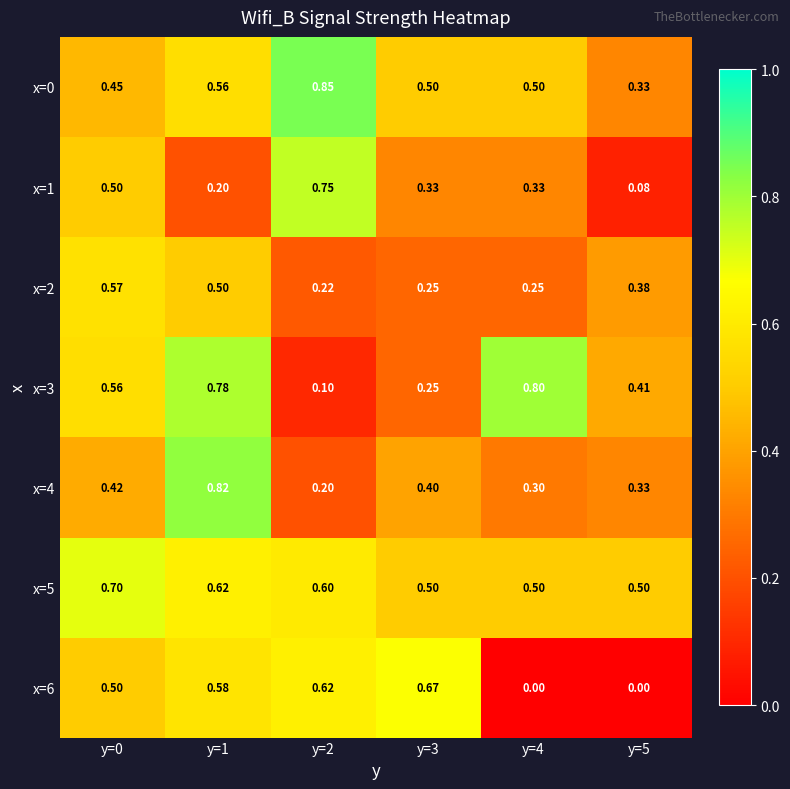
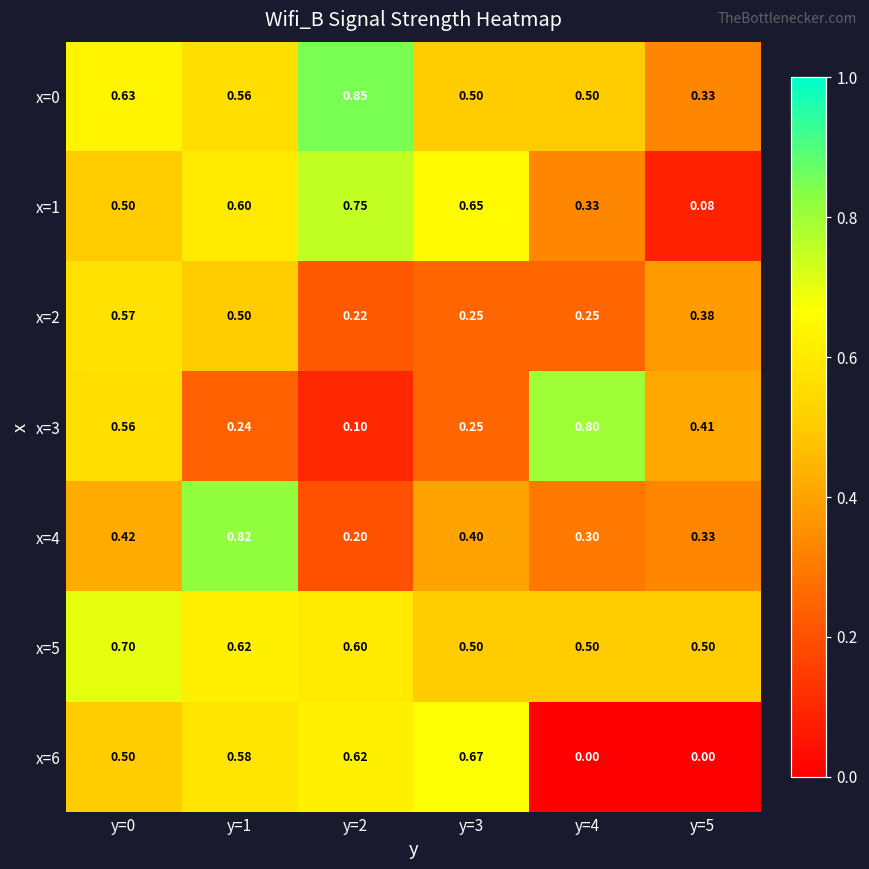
x=0, y=0: 0.45 -> 0.63
x=1, y=1: 0.20 -> 0.60
x=1, y=3: 0.33 -> 0.65
x=3, y=1: 0.78 -> 0.24
